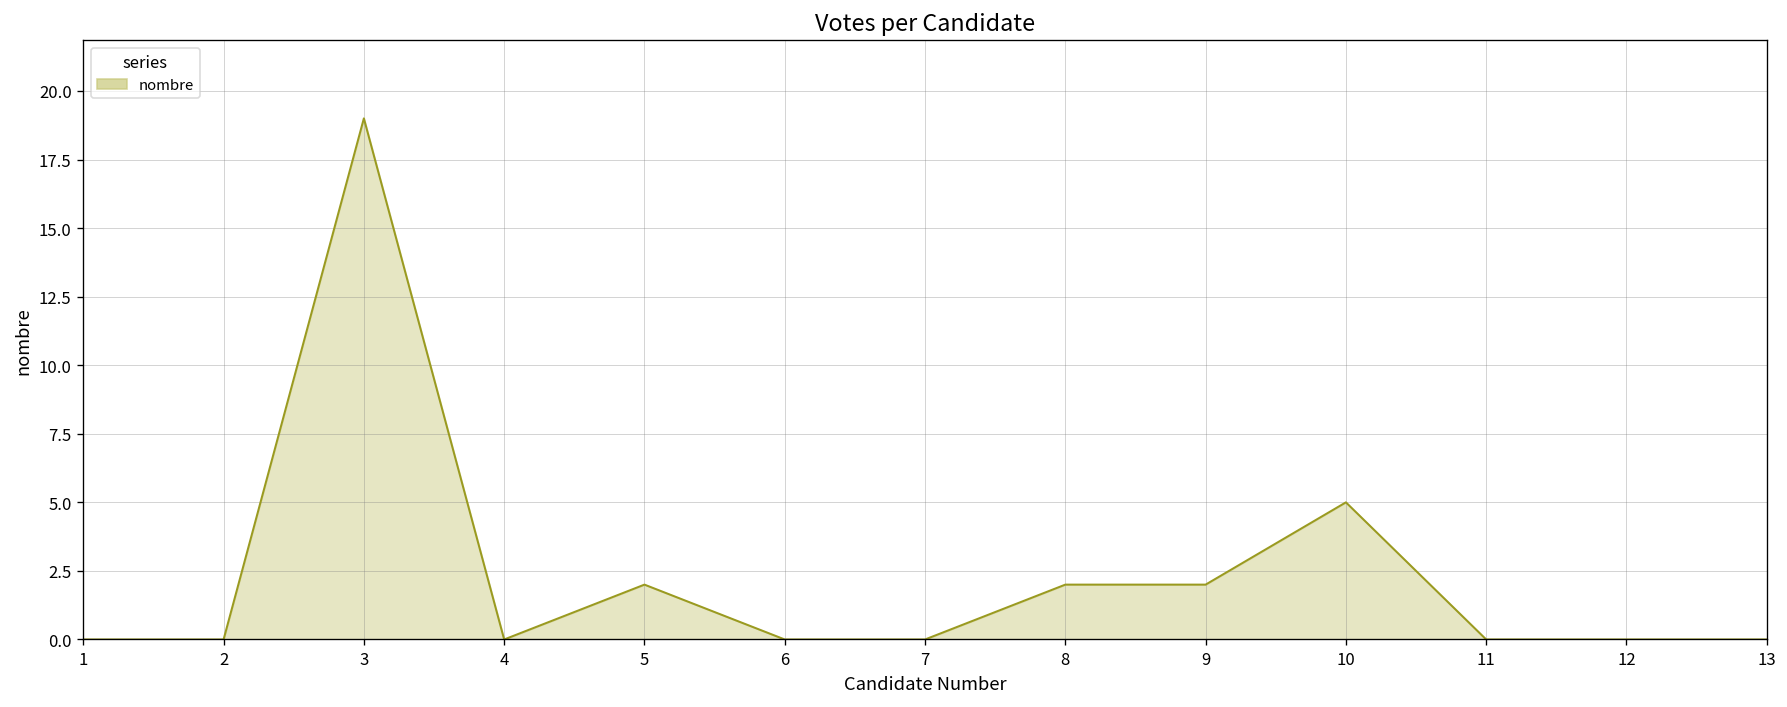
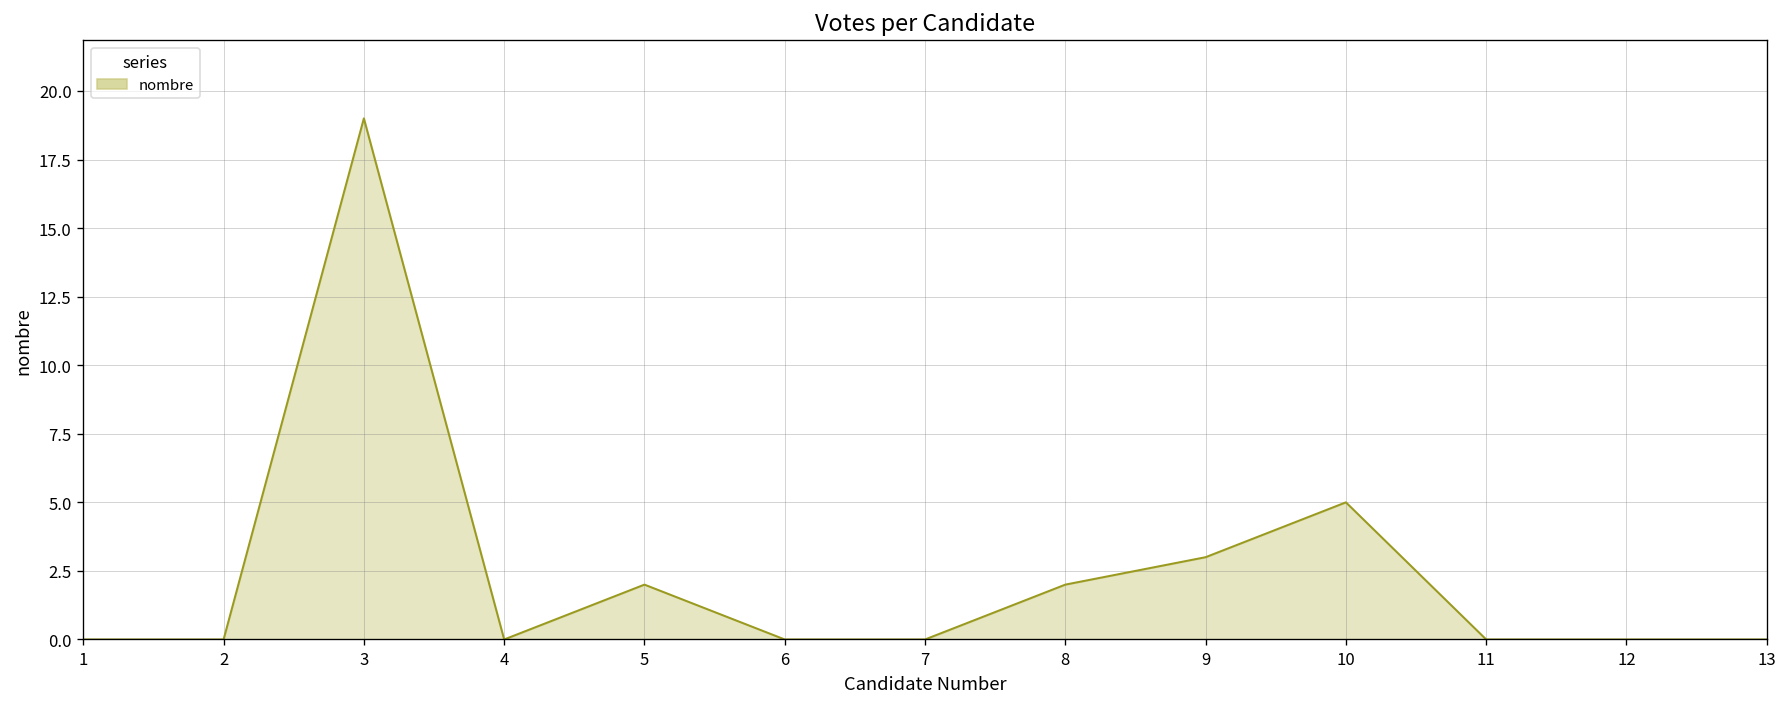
9: 2 -> 3
